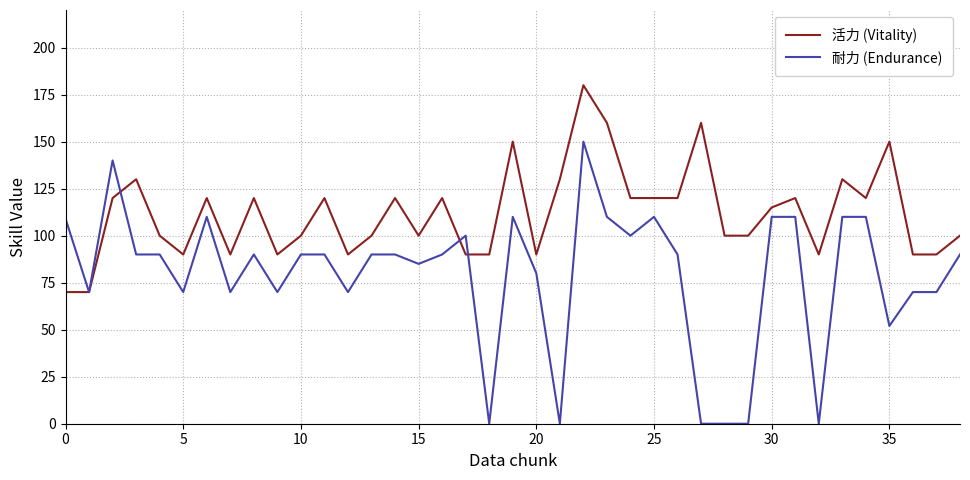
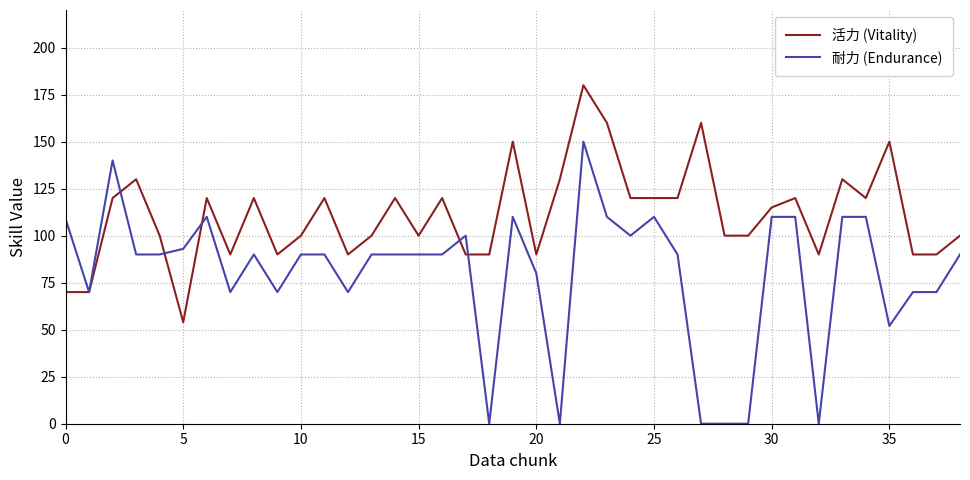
活力 (Vitality), 5: 90 -> 54
耐力 (Endurance), 5: 70 -> 93
耐力 (Endurance), 15: 85 -> 90
